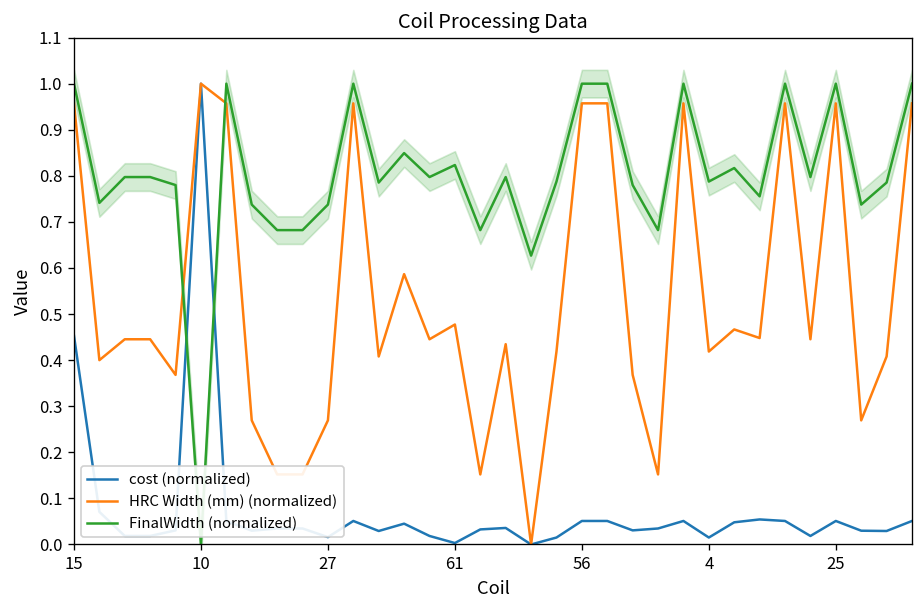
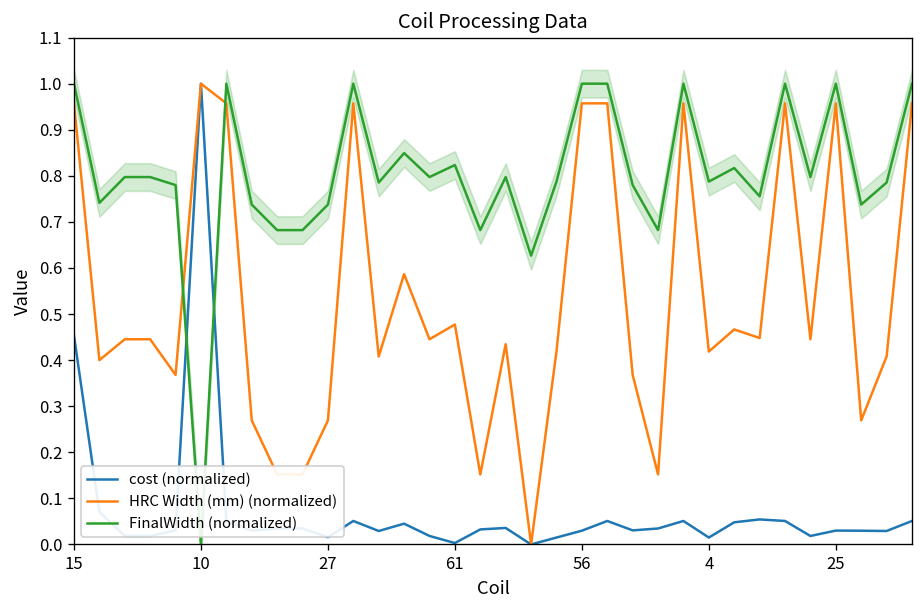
cost (normalized), 56: 0.05 -> 0.03
cost (normalized), 25: 0.05 -> 0.03
